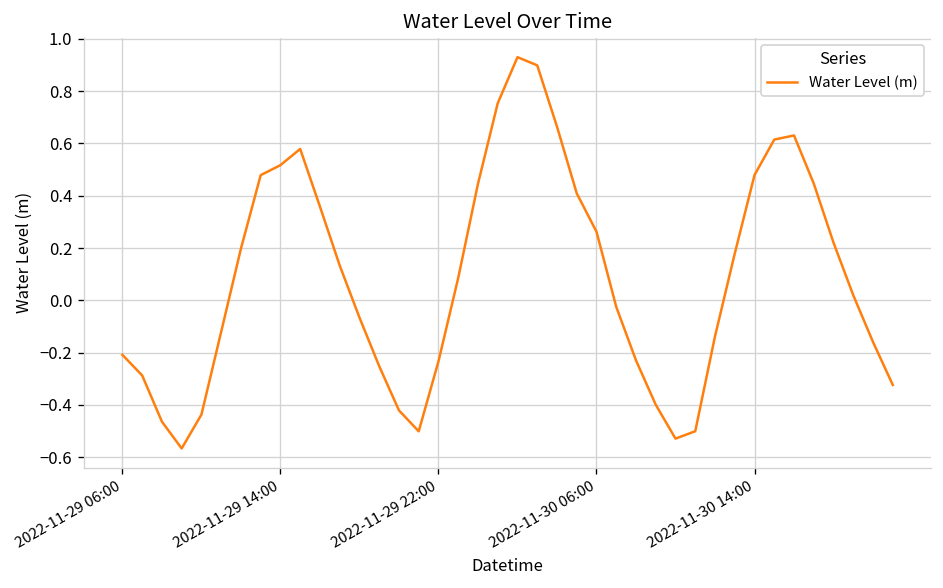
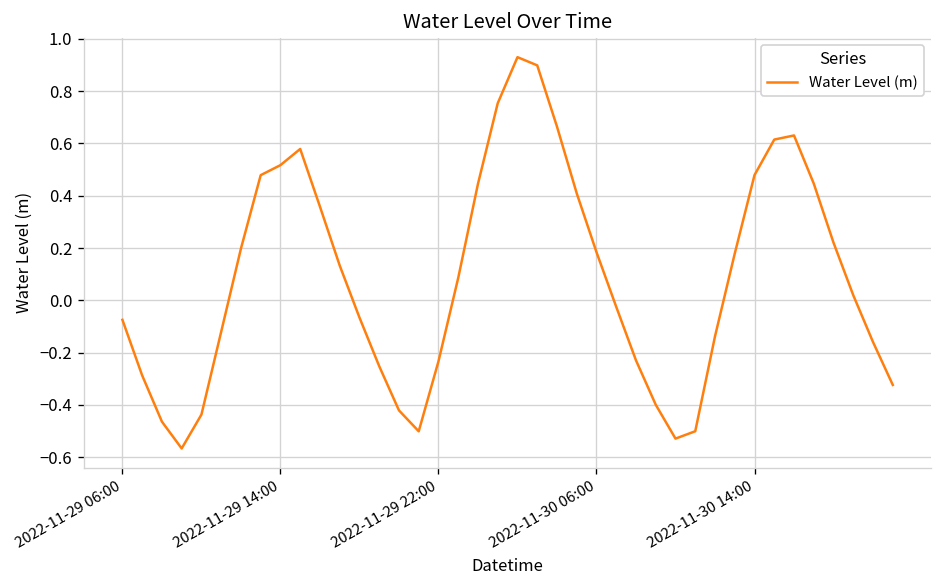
2022-11-29 06:00: -0.21 -> -0.07
2022-11-30 06:00: 0.26 -> 0.18
